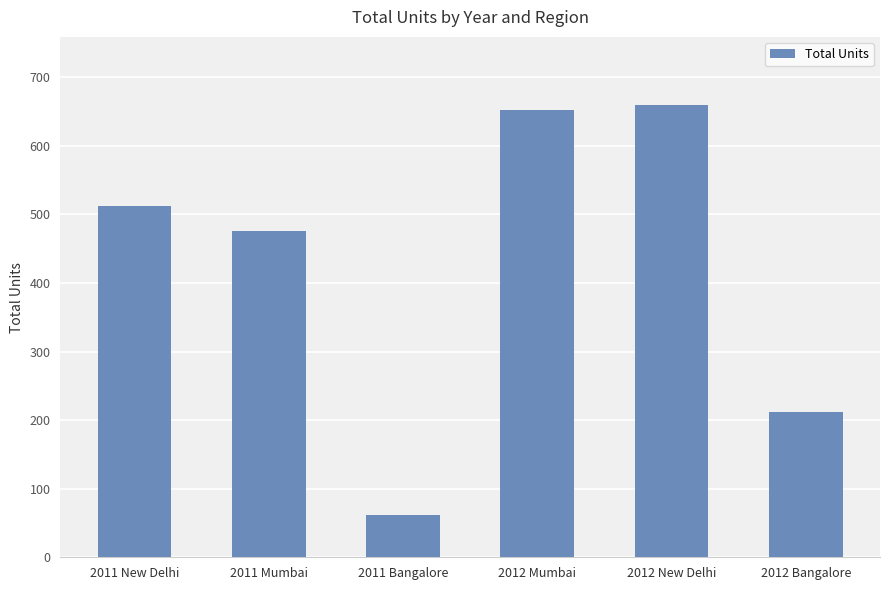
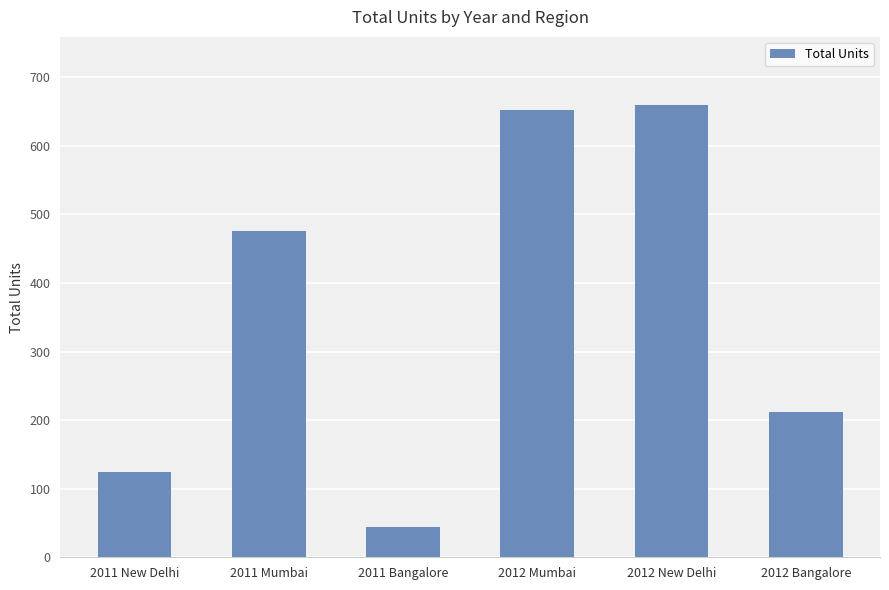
2011 New Delhi: 510 -> 120
2011 Bangalore: 60 -> 40
